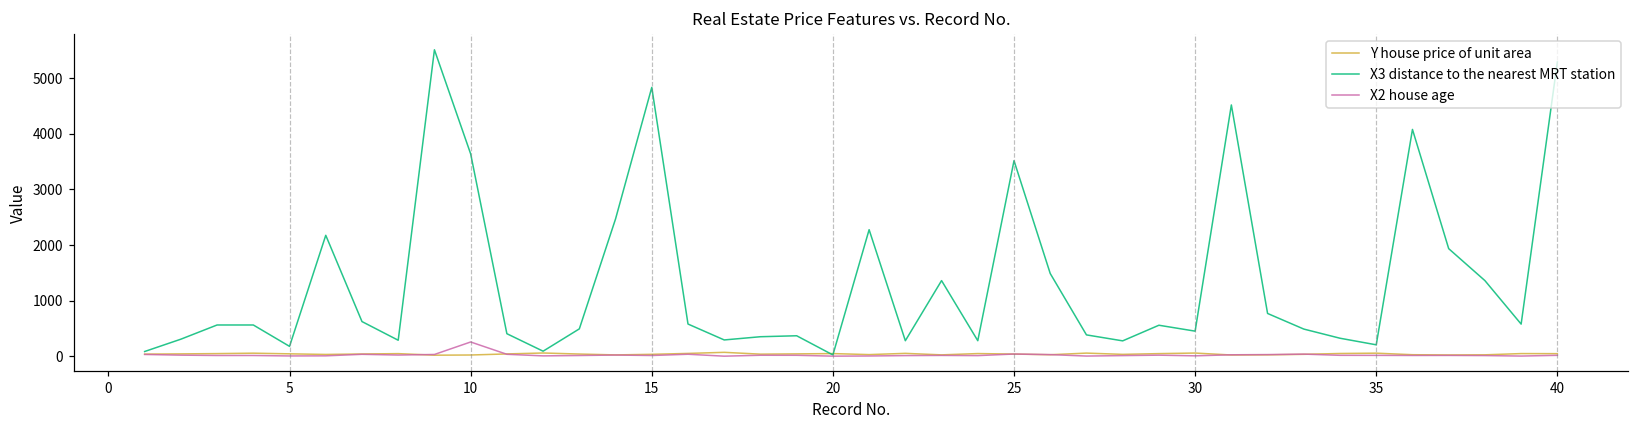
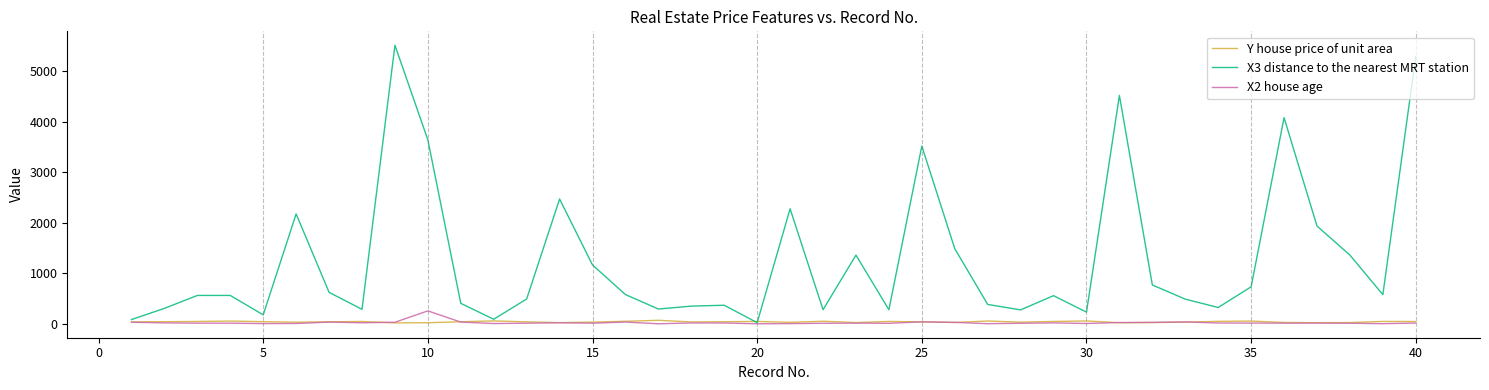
X3 distance to the nearest MRT station, 15: 4800 -> 1200
X3 distance to the nearest MRT station, 30: 500 -> 200
X3 distance to the nearest MRT station, 35: 200 -> 700
